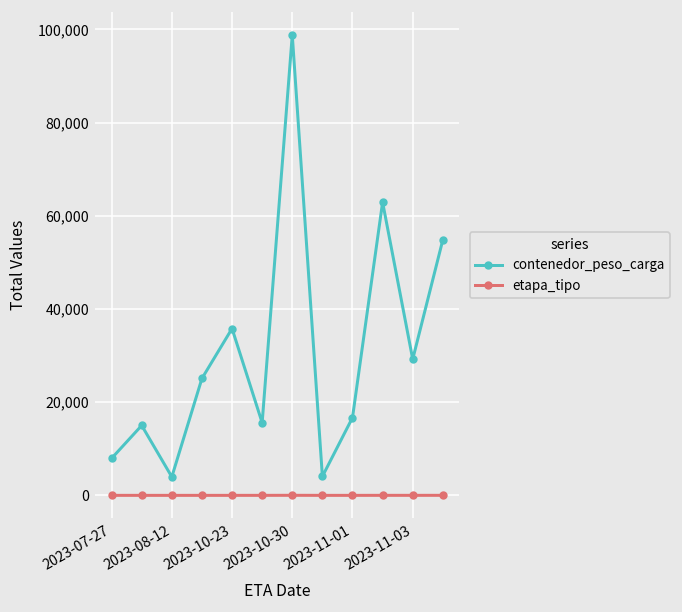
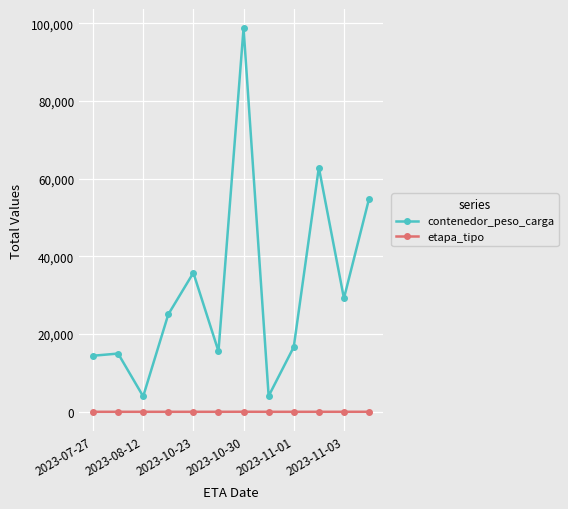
contenedor_peso_carga, 2023-07-27: 8,000 -> 14,000
